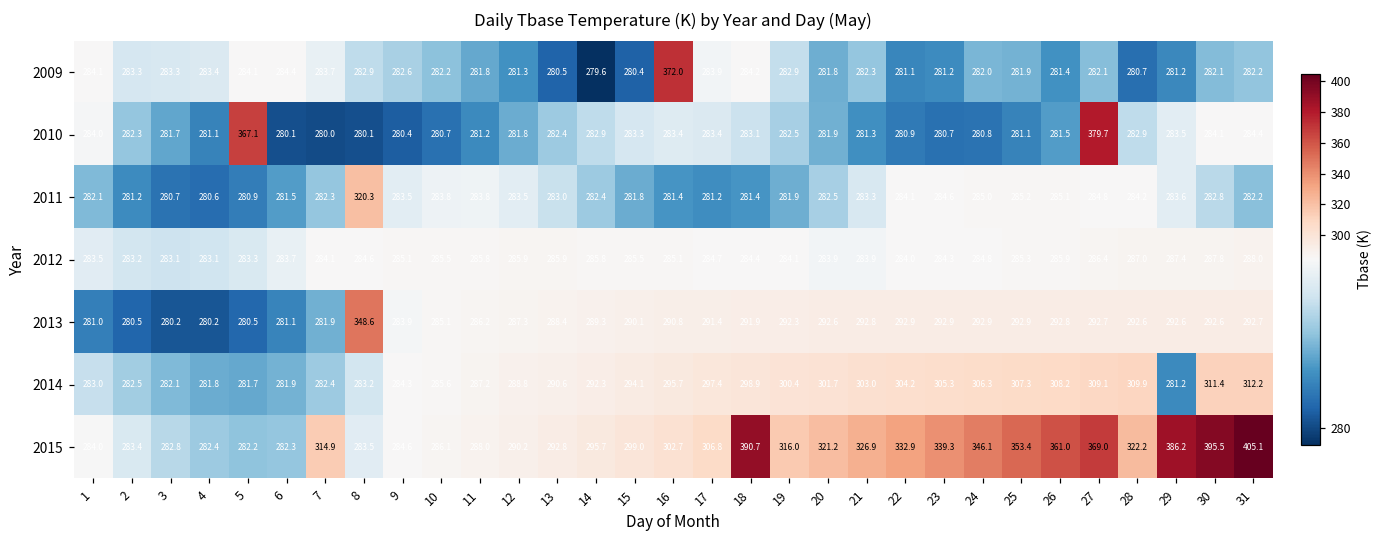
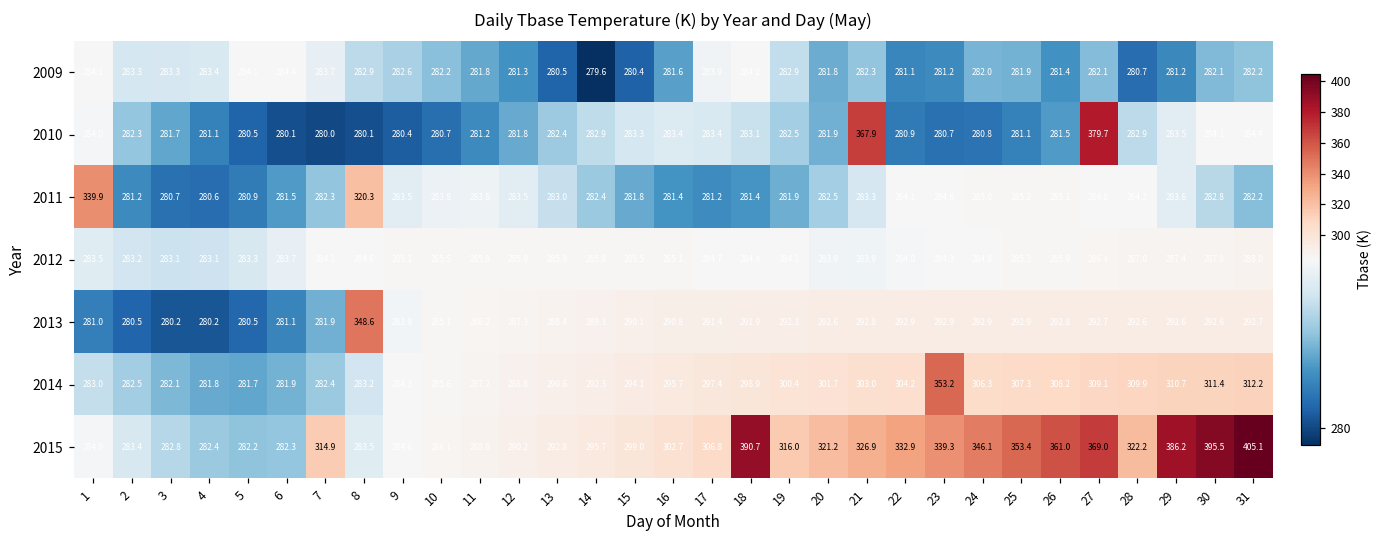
2009, 16: 372.0 -> 281.6
2010, 5: 367.1 -> 280.5
2010, 21: 281.3 -> 367.9
2011, 1: 282.1 -> 339.9
2014, 23: 305.3 -> 353.2
2014, 29: 281.2 -> 310.7
